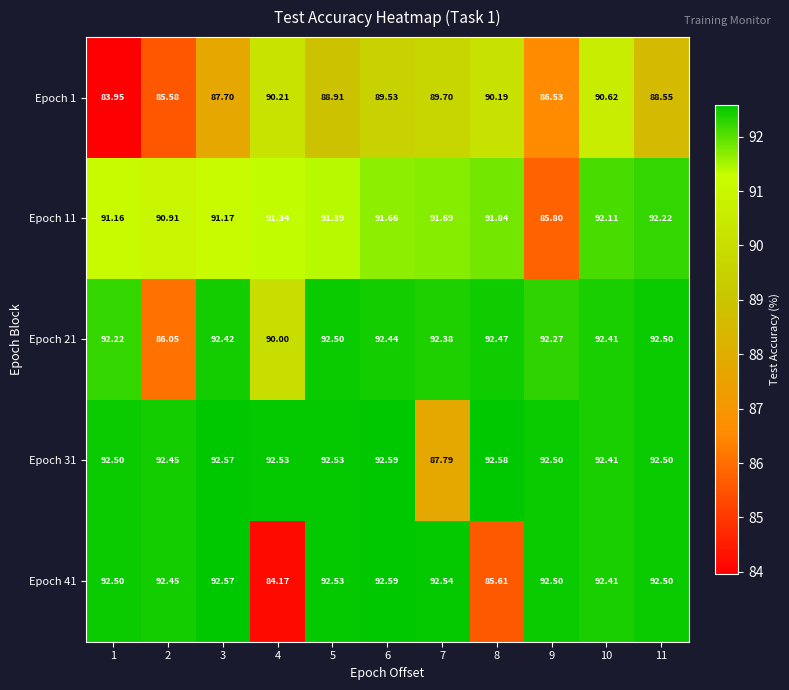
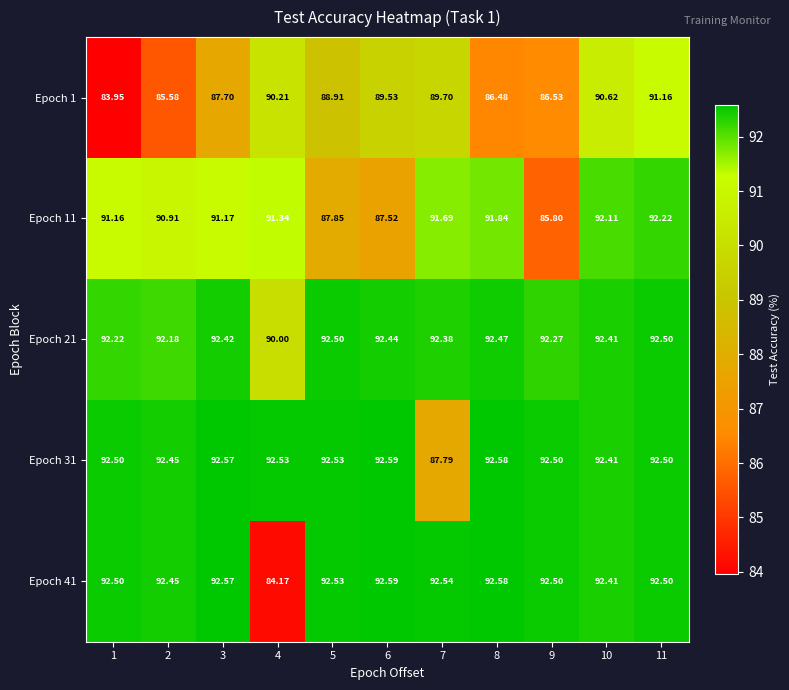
Epoch 1, 8: 90.19 -> 86.48
Epoch 1, 11: 88.55 -> 91.16
Epoch 11, 5: 91.39 -> 87.85
Epoch 11, 6: 91.66 -> 87.52
Epoch 21, 2: 86.05 -> 92.18
Epoch 41, 8: 85.61 -> 92.58
